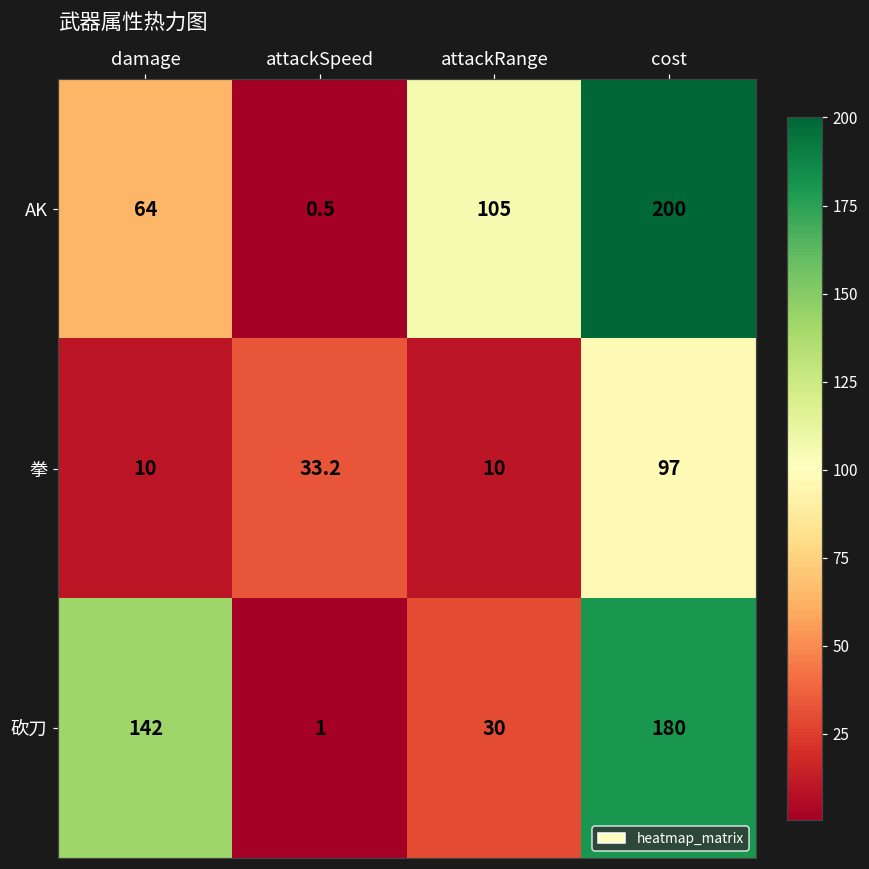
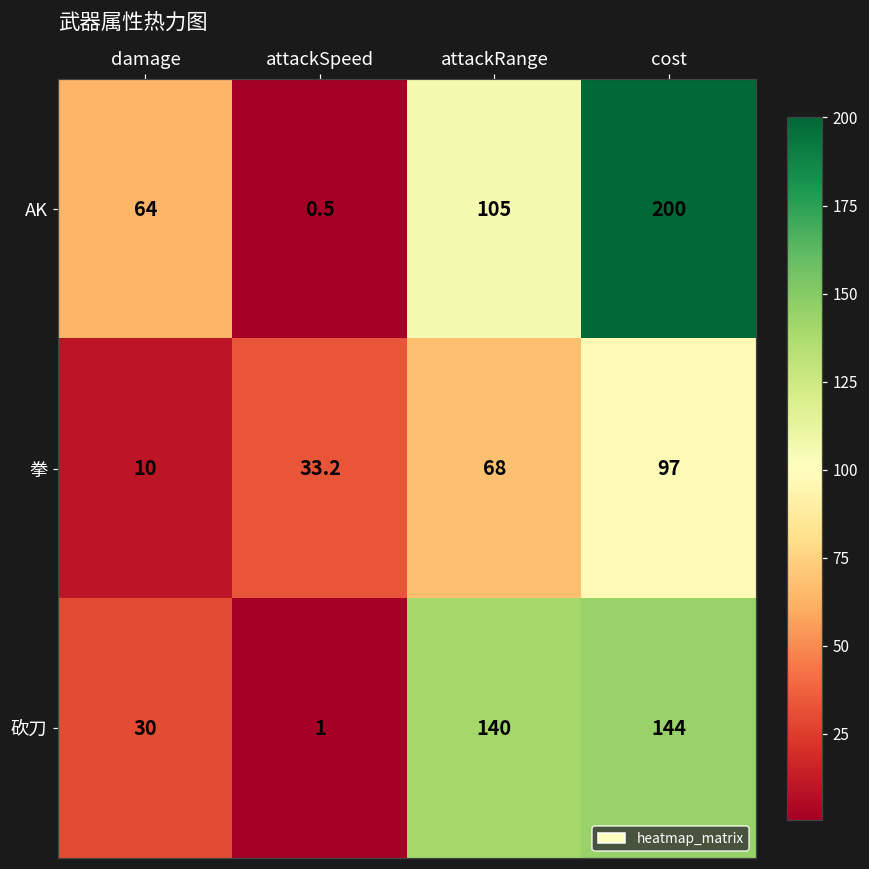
拳, attackRange: 10 -> 68
砍刀, damage: 142 -> 30
砍刀, attackRange: 30 -> 140
砍刀, cost: 180 -> 144
